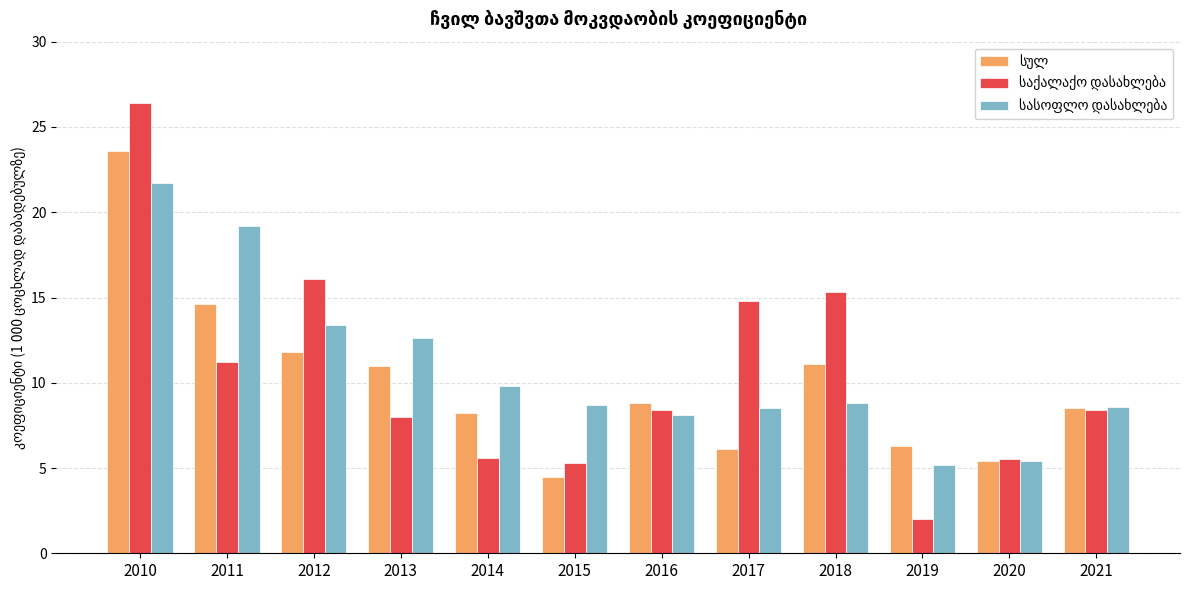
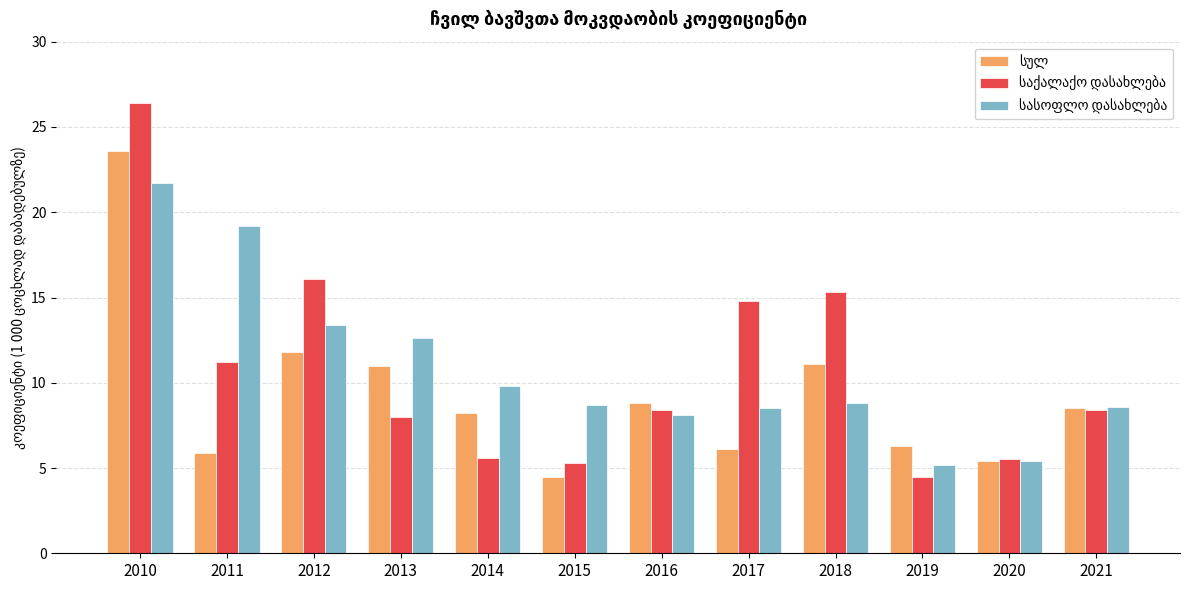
სულ, 2011: 14.6 -> 5.9
საქალაქო დასახლება, 2019: 2.0 -> 4.5
